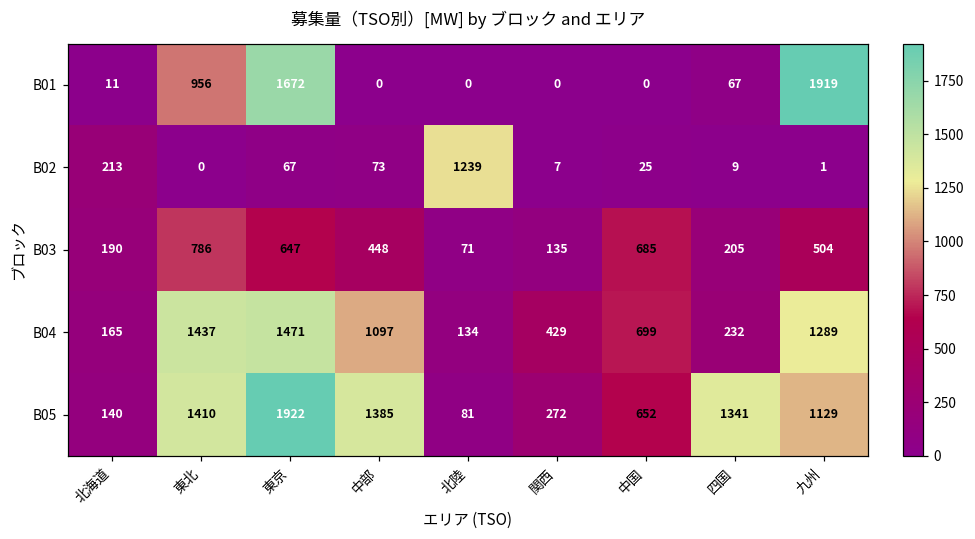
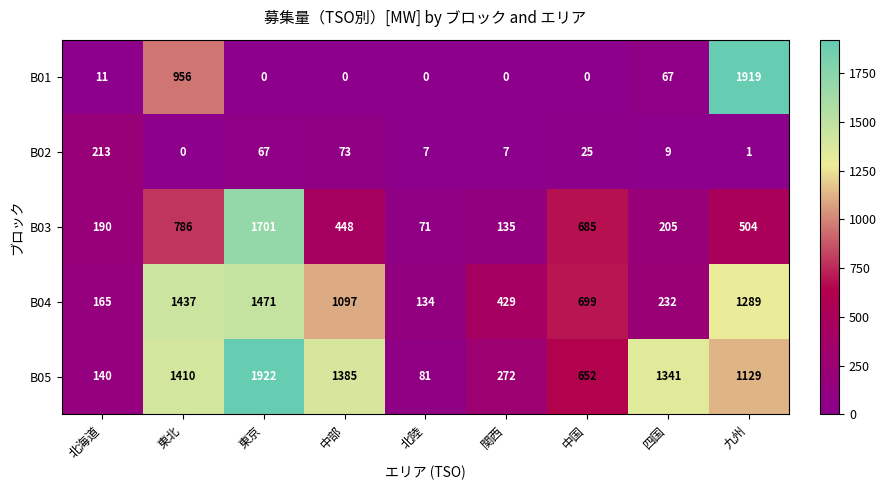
B01, 東京: 1672 -> 0
B02, 北陸: 1239 -> 7
B03, 東京: 647 -> 1701
